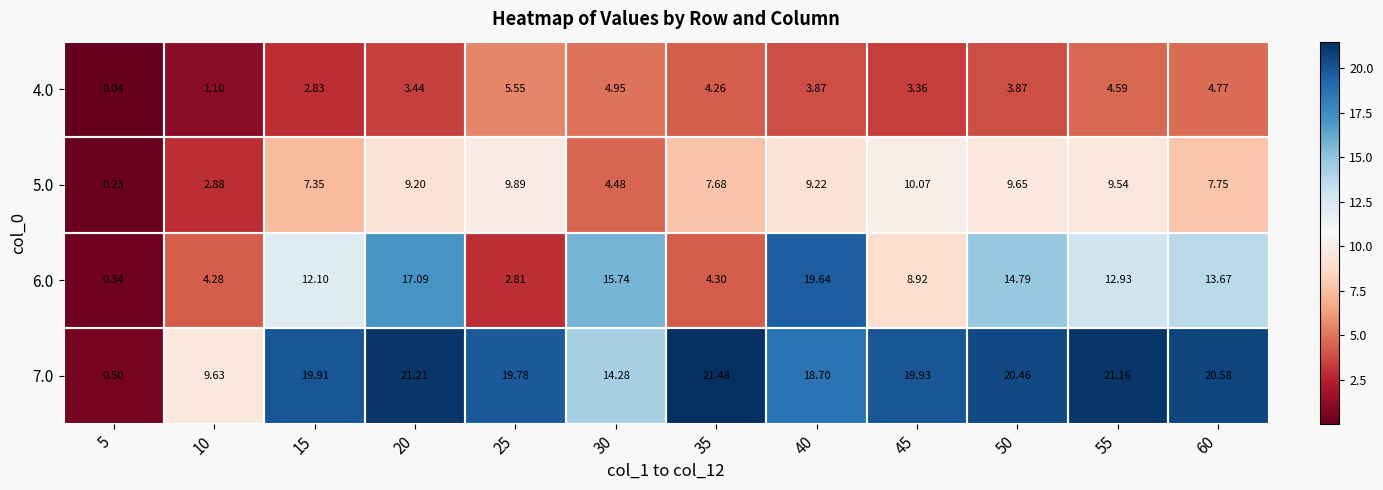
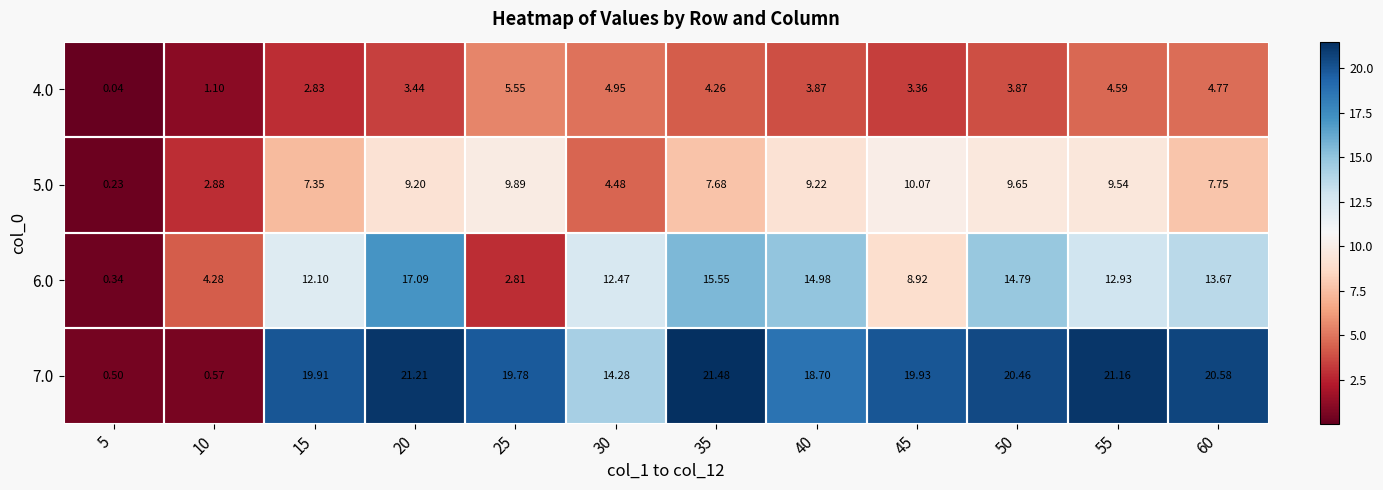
6.0, 30: 15.74 -> 12.47
6.0, 35: 4.30 -> 15.55
6.0, 40: 19.64 -> 14.98
7.0, 10: 9.63 -> 0.57
